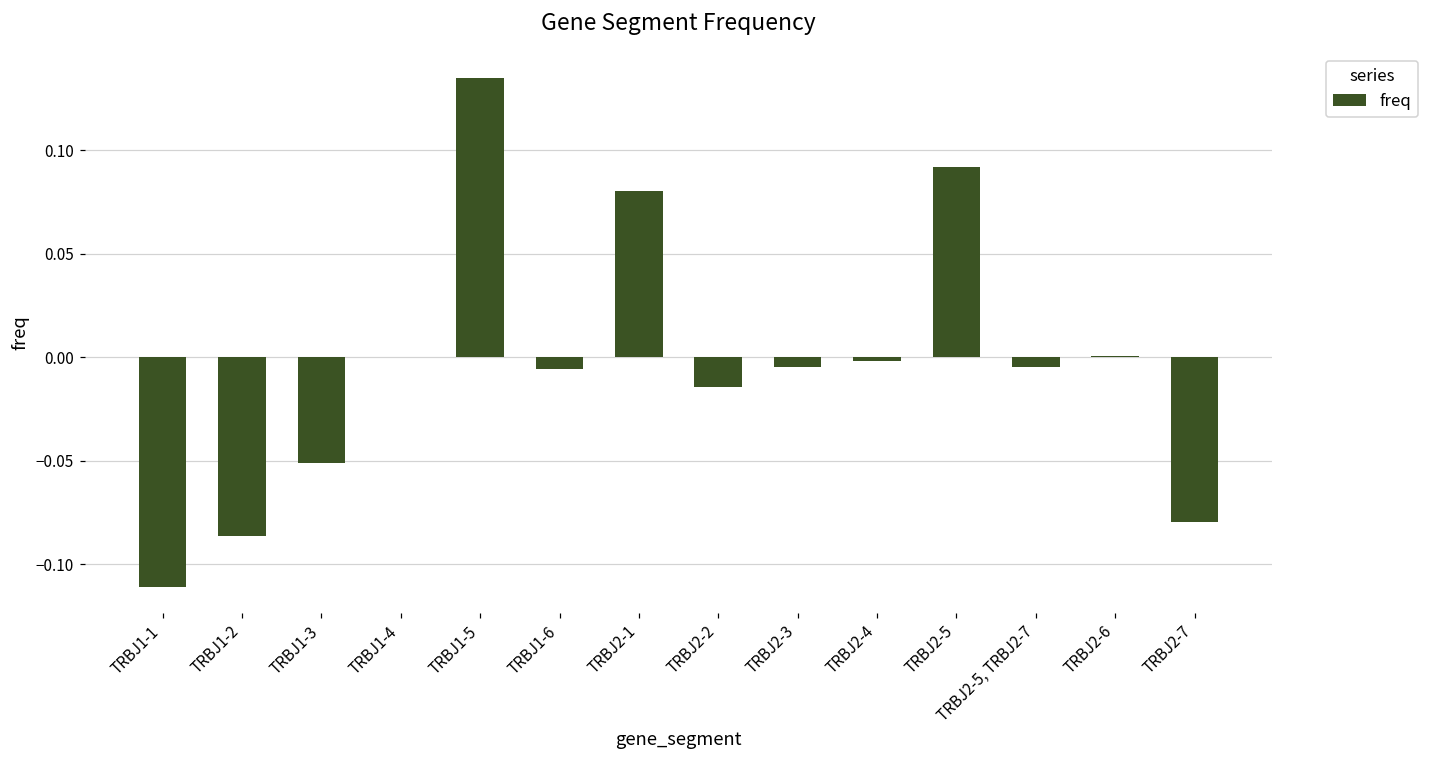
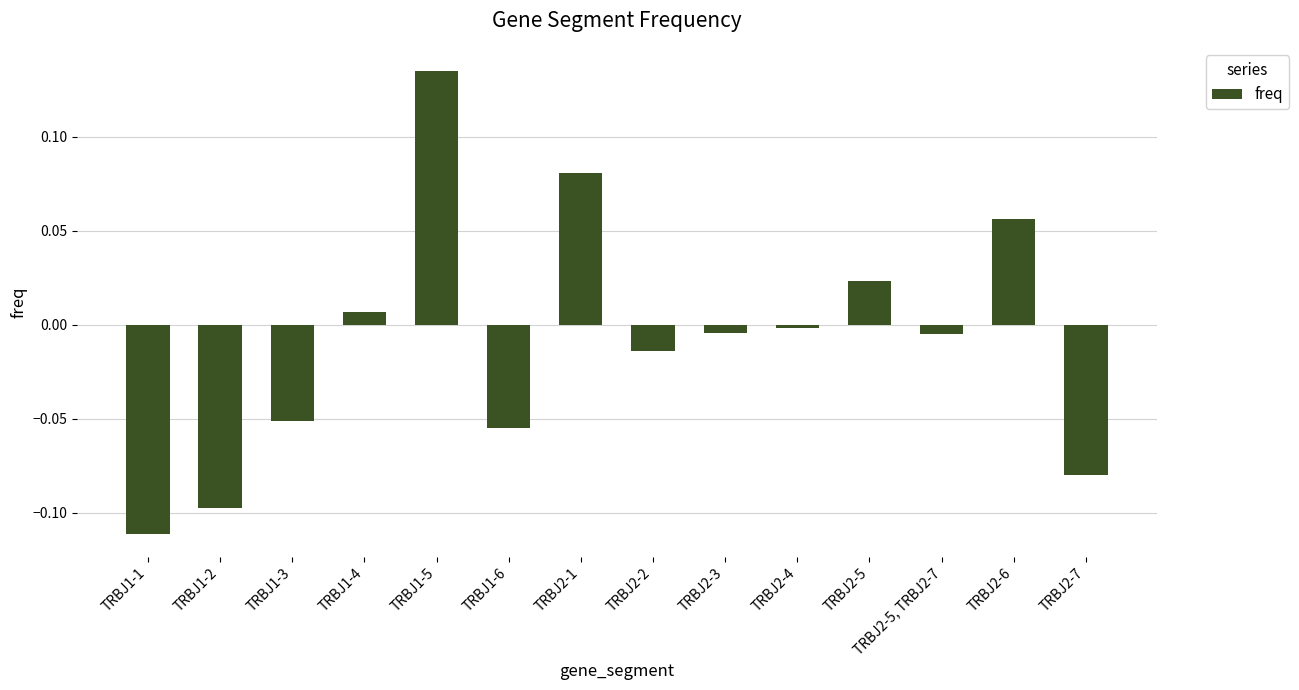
TRBJ1-2: -0.087 -> -0.097
TRBJ1-4: 0.000 -> 0.007
TRBJ1-6: -0.006 -> -0.055
TRBJ2-5: 0.092 -> 0.023
TRBJ2-6: 0.001 -> 0.056
